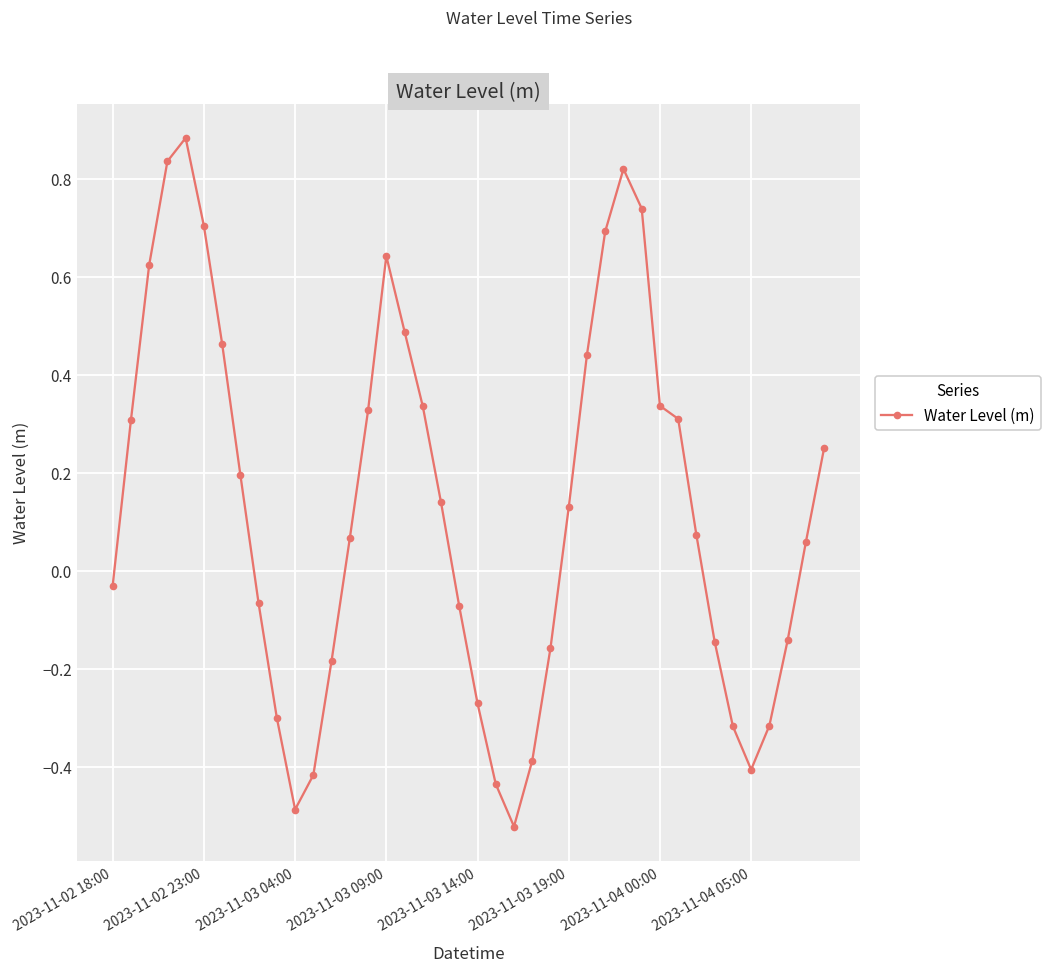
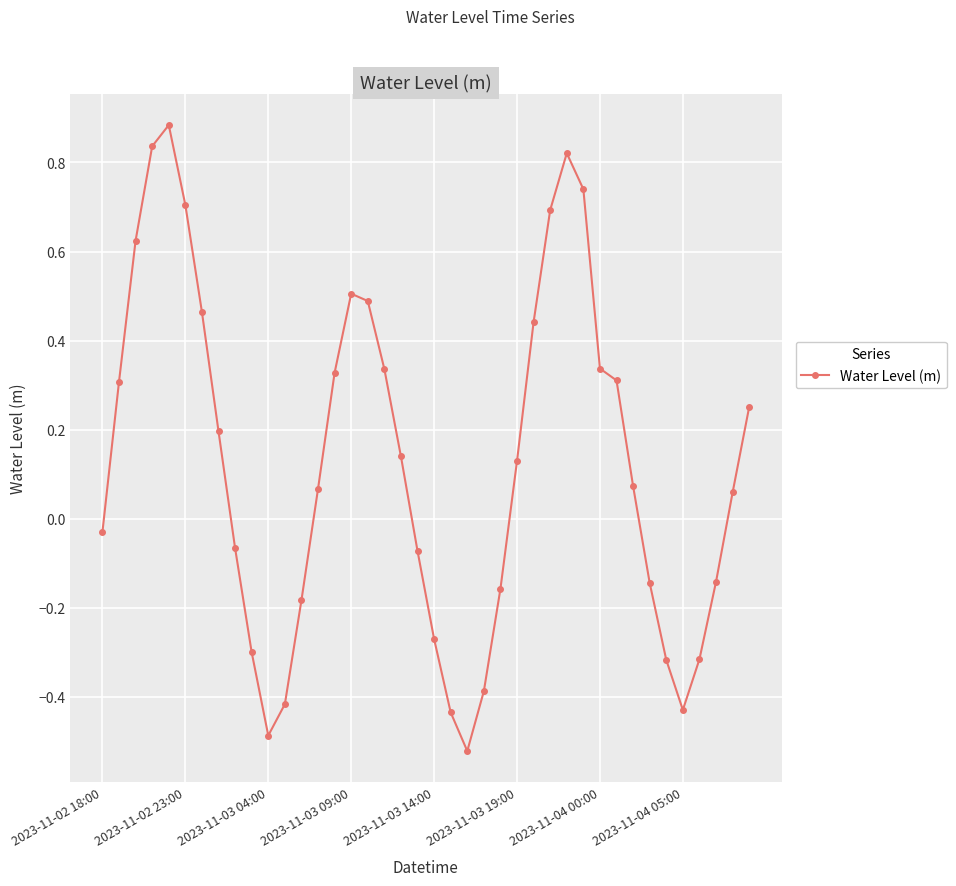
2023-11-03 09:00: 0.64 -> 0.51
2023-11-04 05:00: -0.41 -> -0.43
